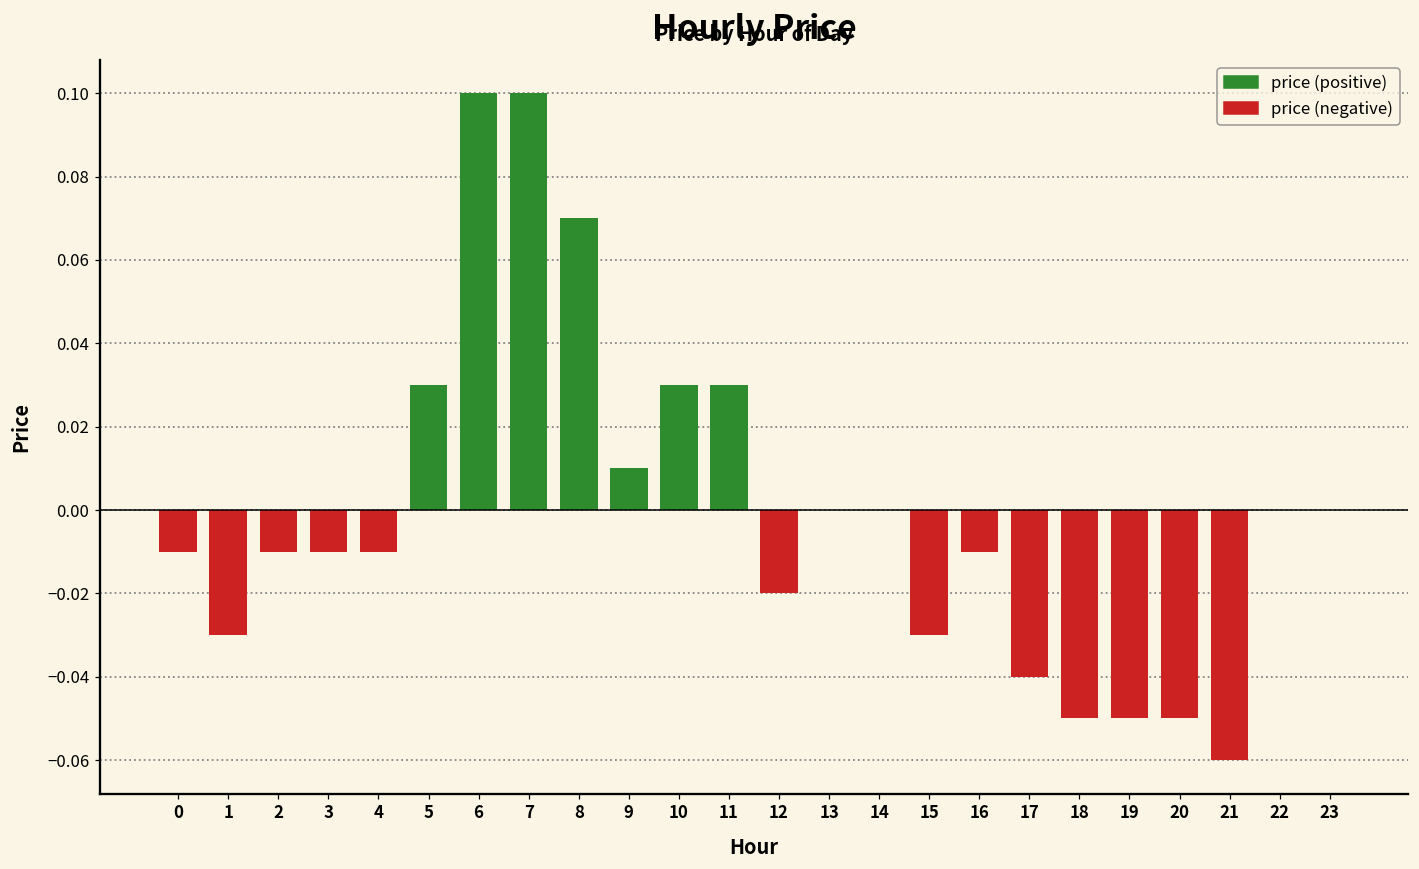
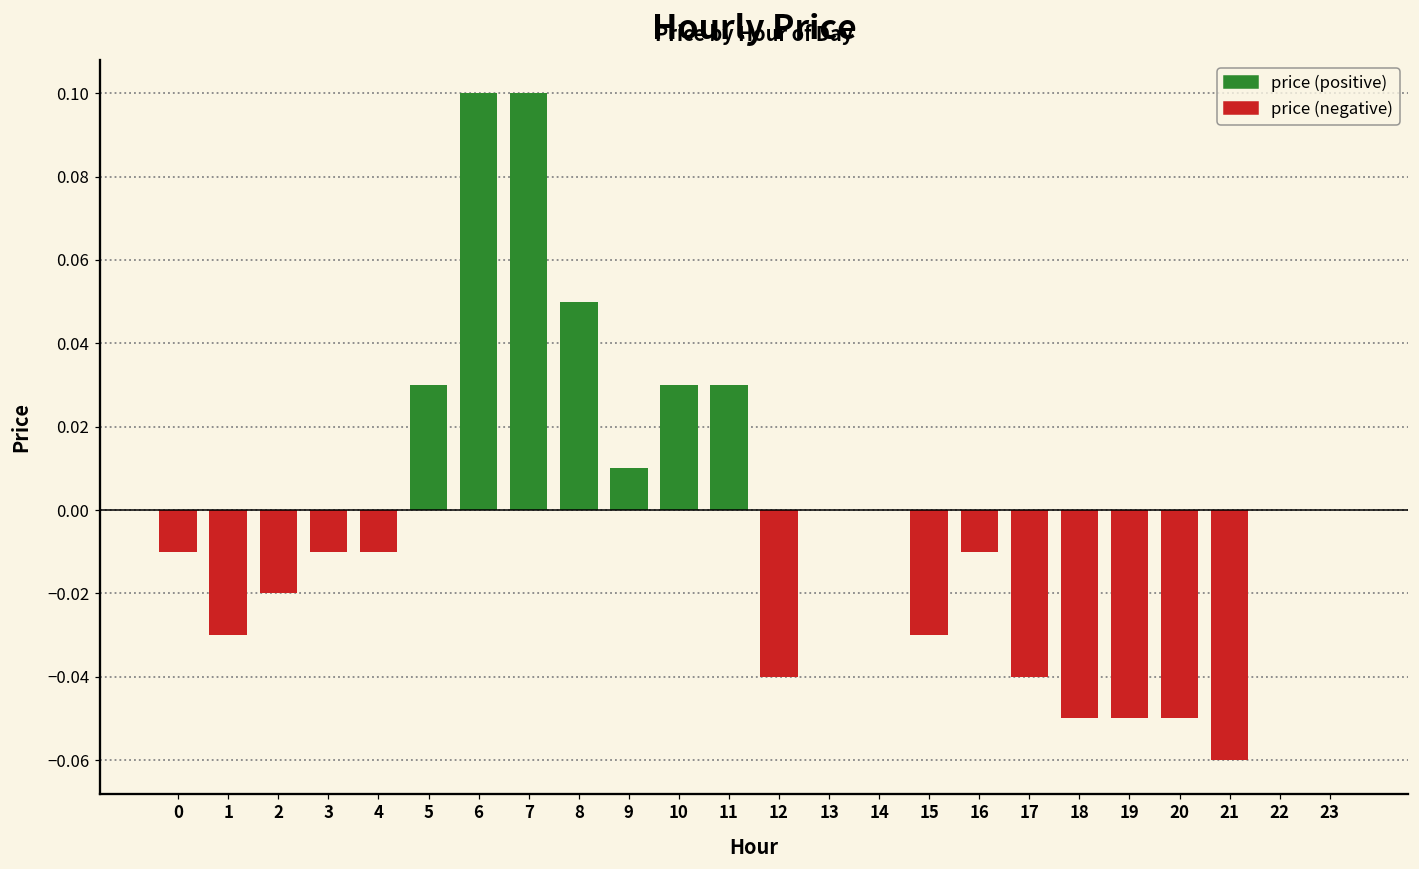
price (negative), 2: -0.01 -> -0.02
price (positive), 8: 0.07 -> 0.05
price (negative), 12: -0.02 -> -0.04
